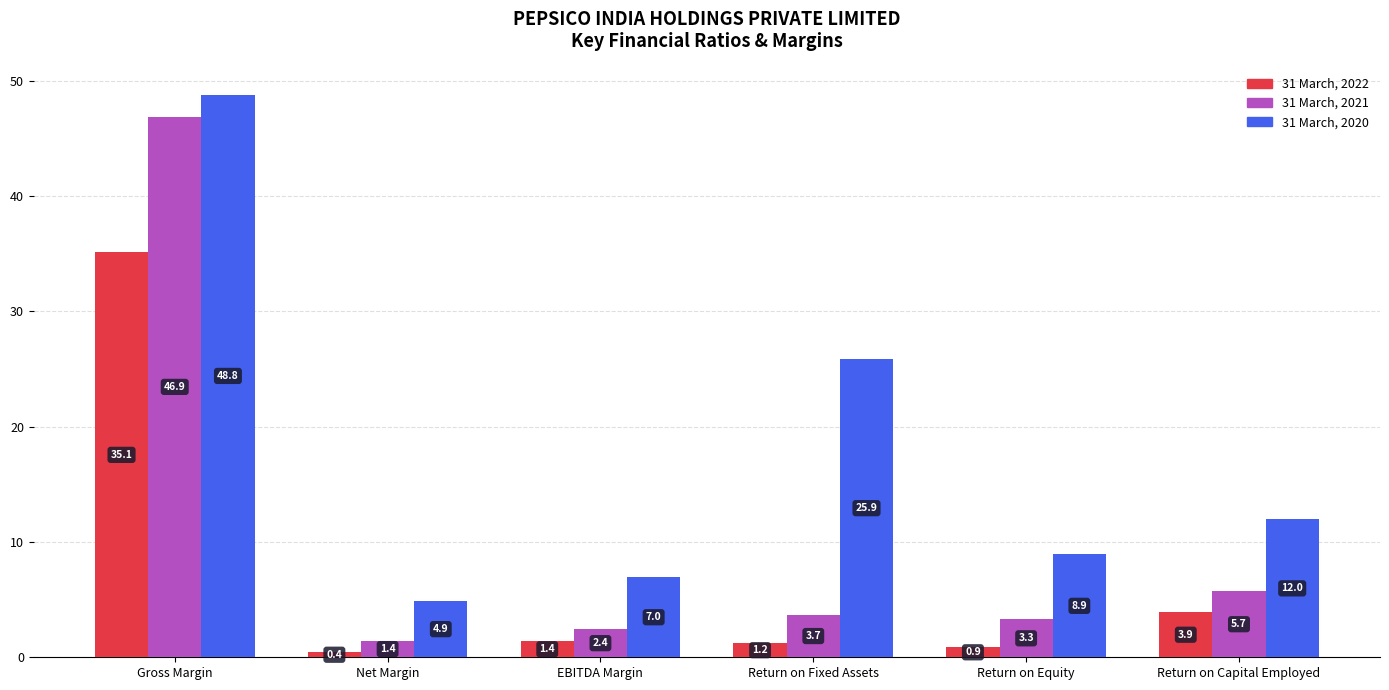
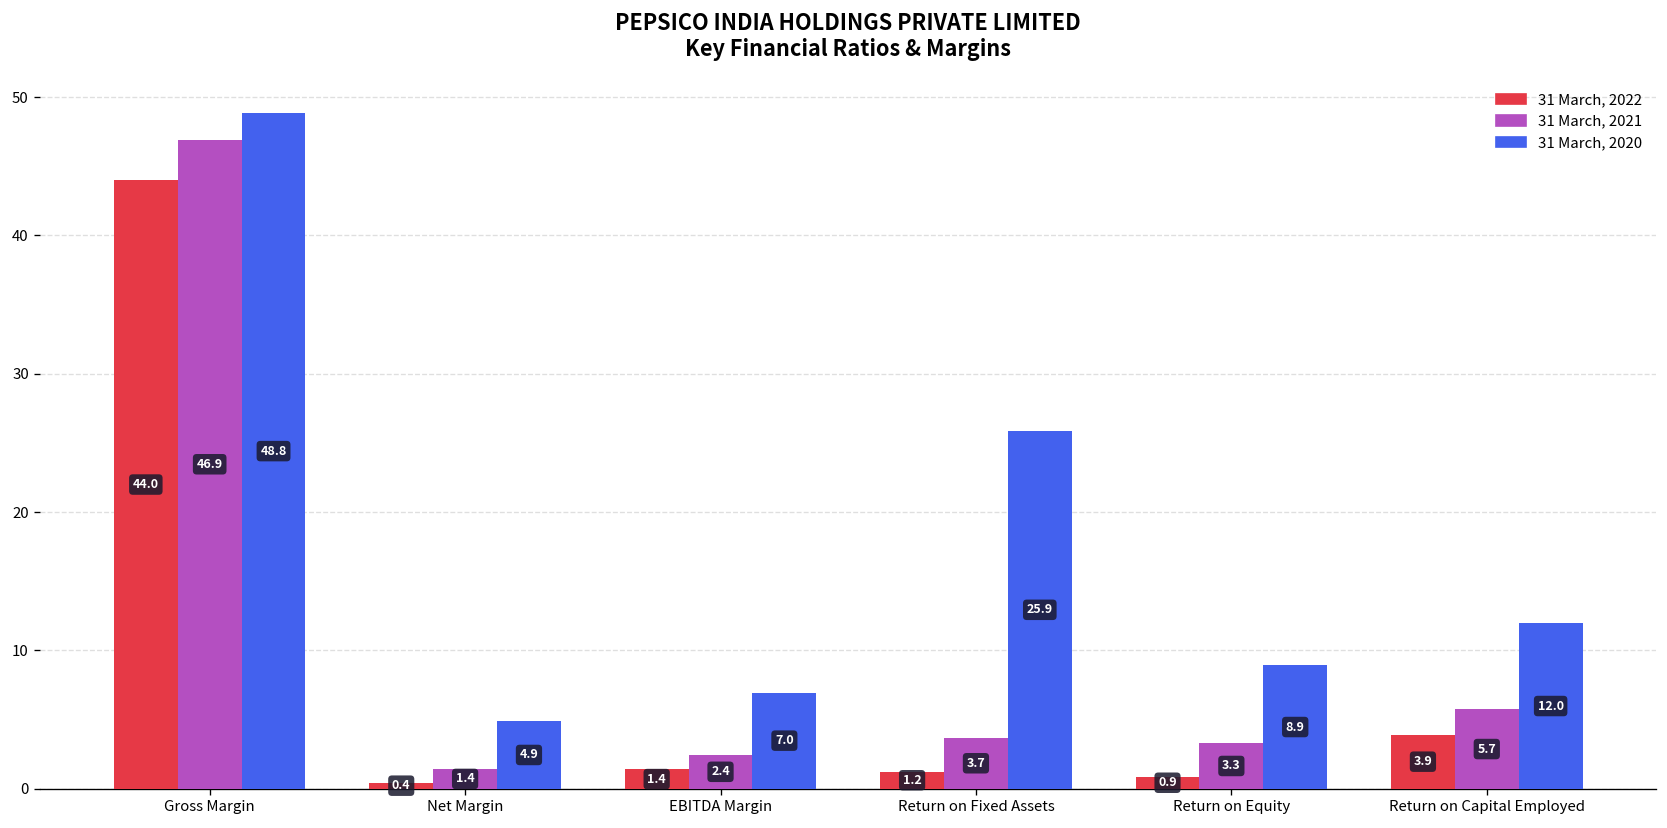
31 March, 2022, Gross Margin: 35.1 -> 44.0
